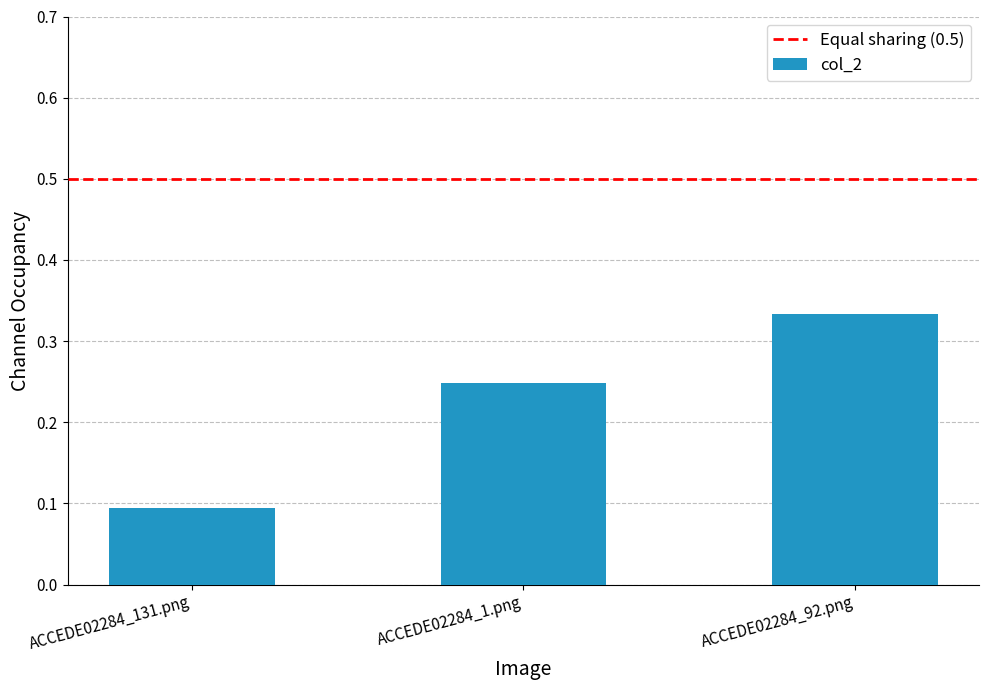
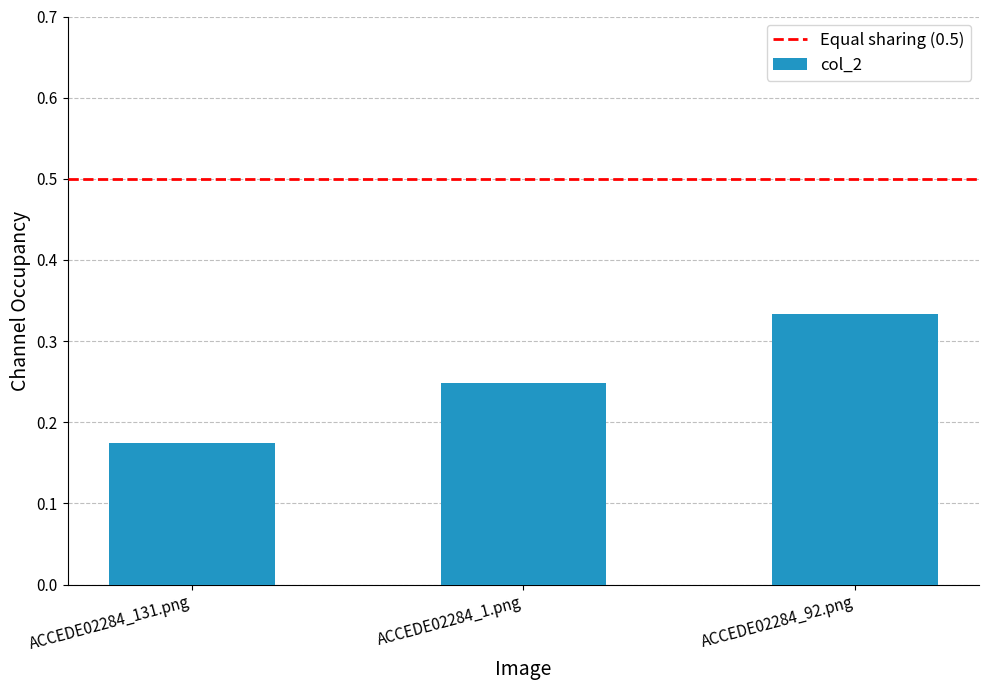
ACCEDE02284_131.png: 0.09 -> 0.17
